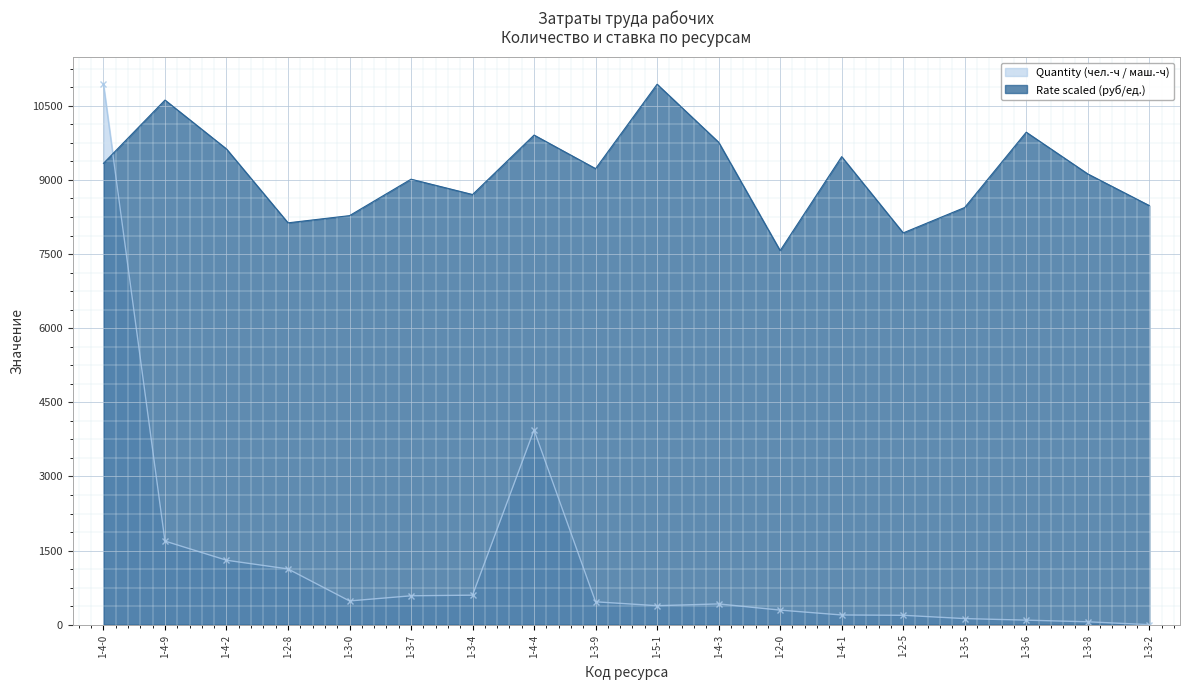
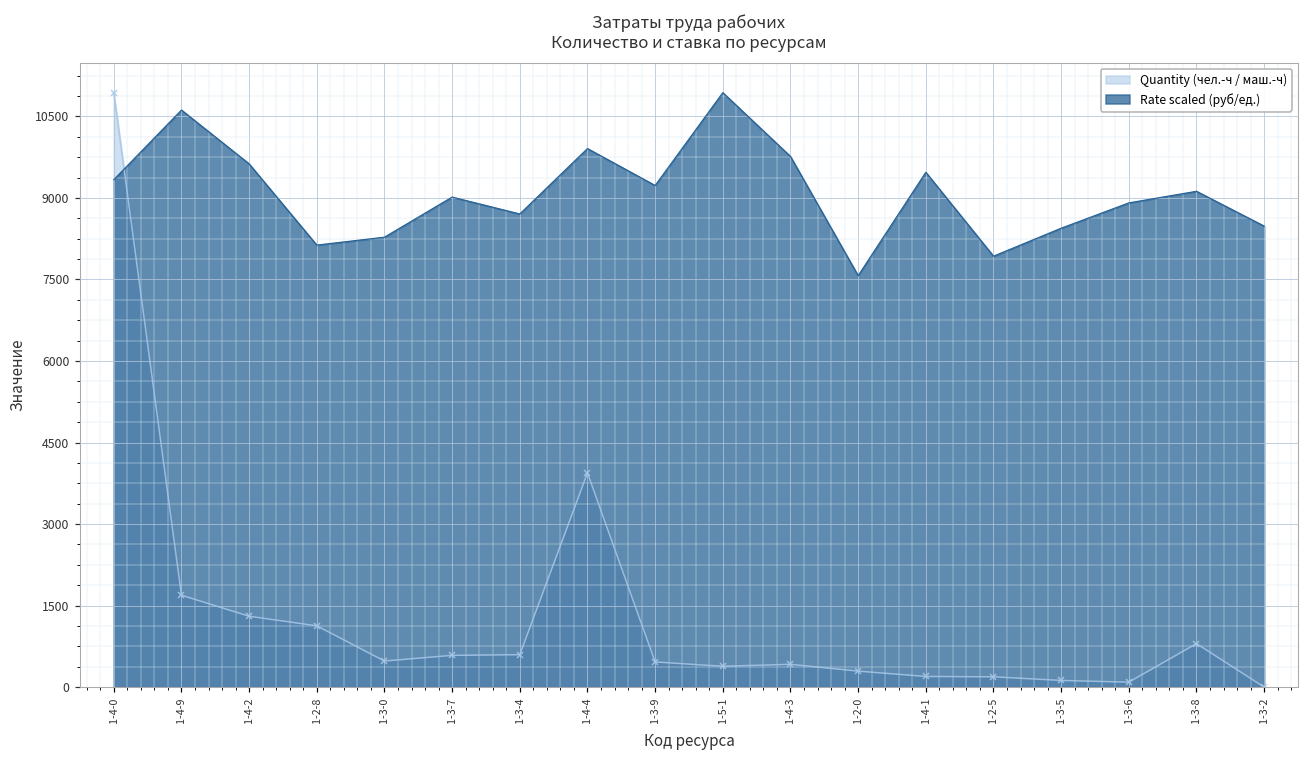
Rate scaled (руб/ед.), 1-3-6: 10000 -> 8900
Quantity (чел.-ч / маш.-ч), 1-3-8: 100 -> 800
